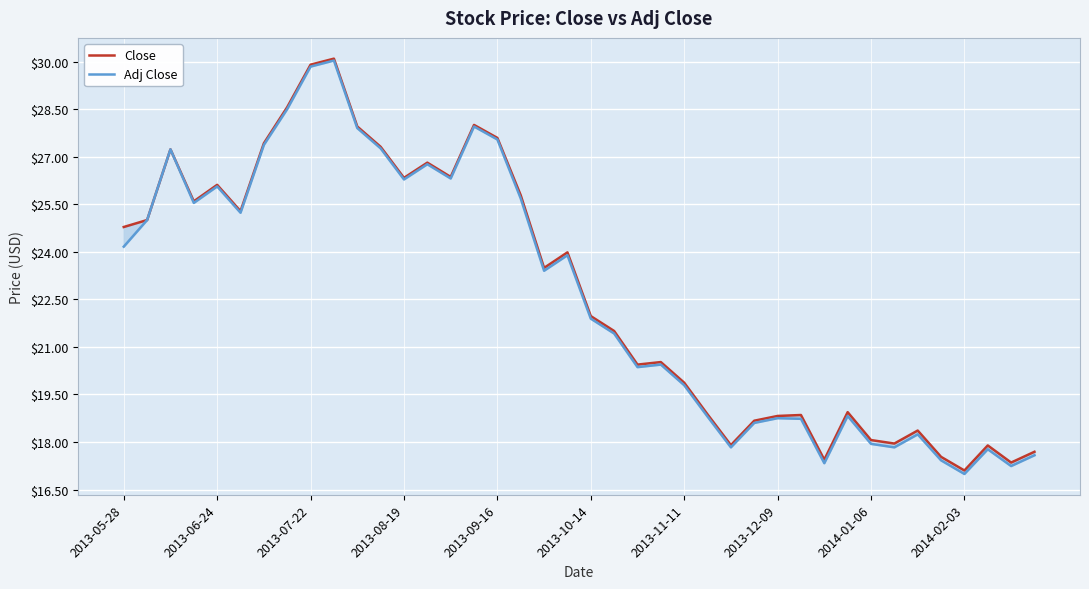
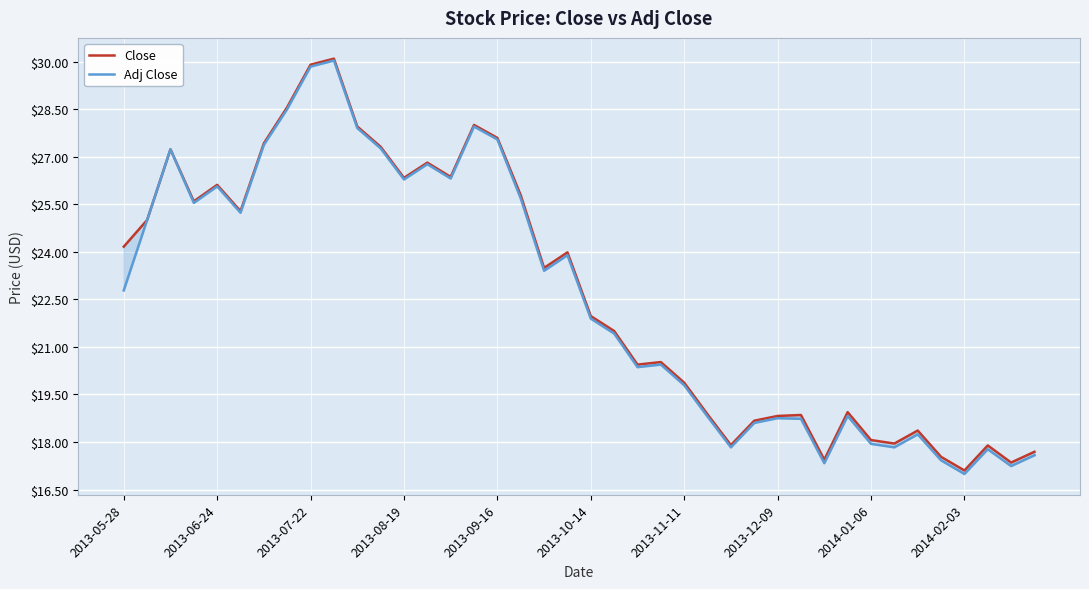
Close, 2013-05-28: $24.8 -> $24.2
Adj Close, 2013-05-28: $24.2 -> $22.8
